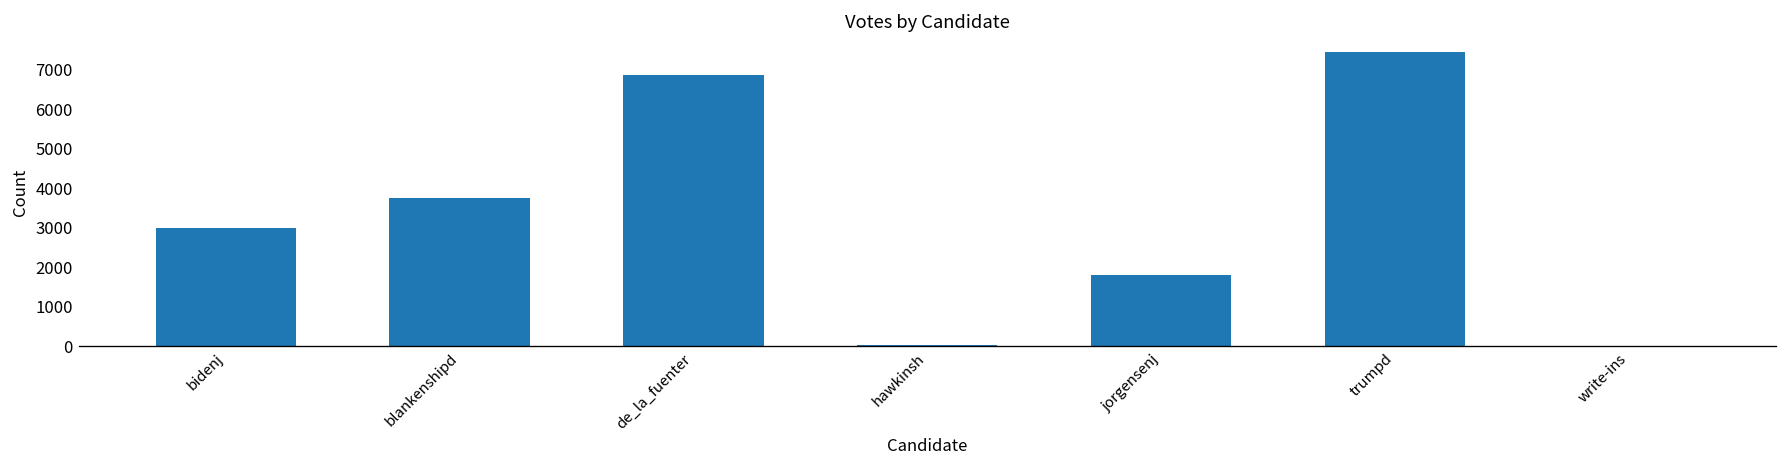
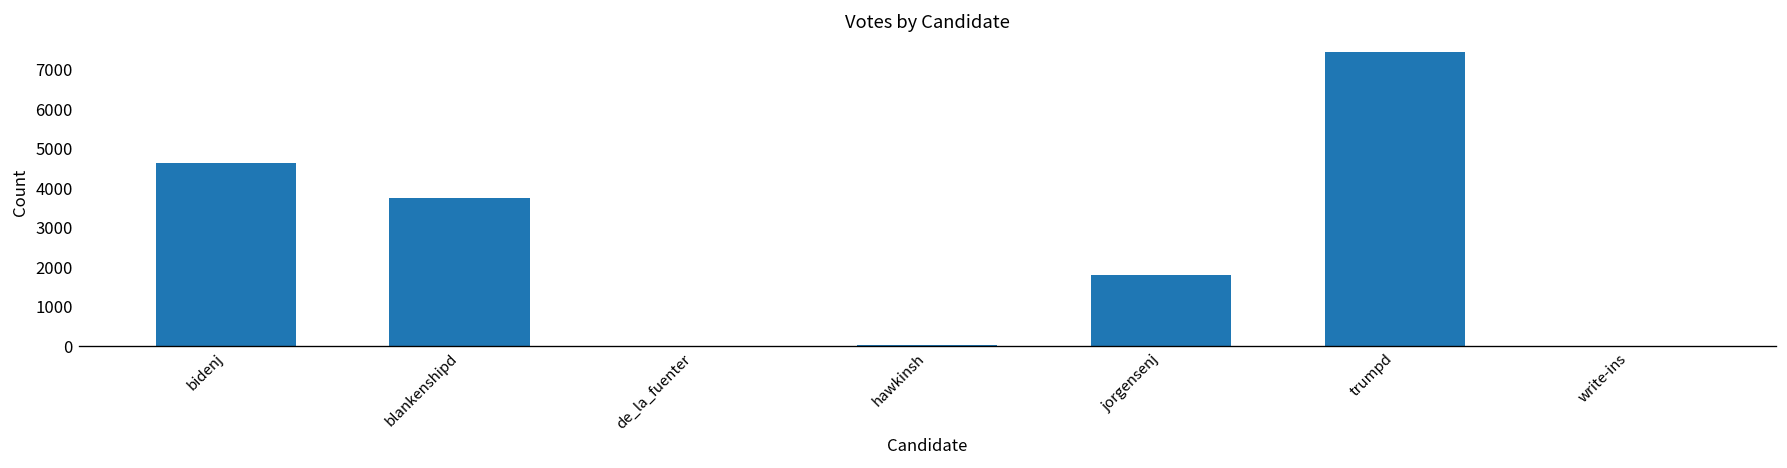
bidenj: 3000 -> 4600
de_la_fuenter: 6900 -> 0
